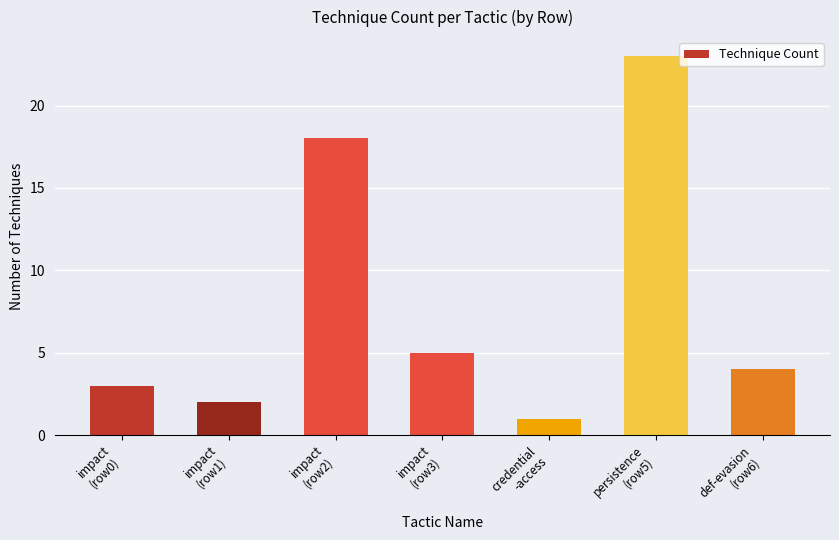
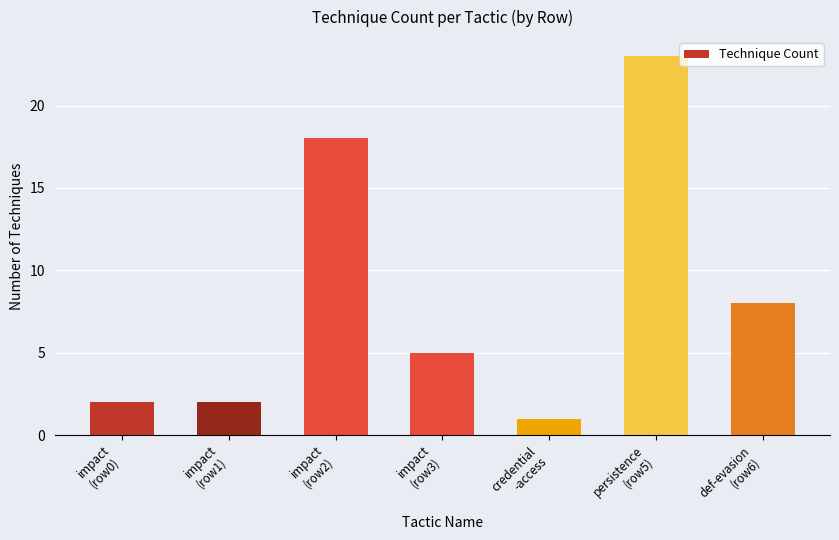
impact (row0): 3 -> 2
def-evasion (row6): 4 -> 8
